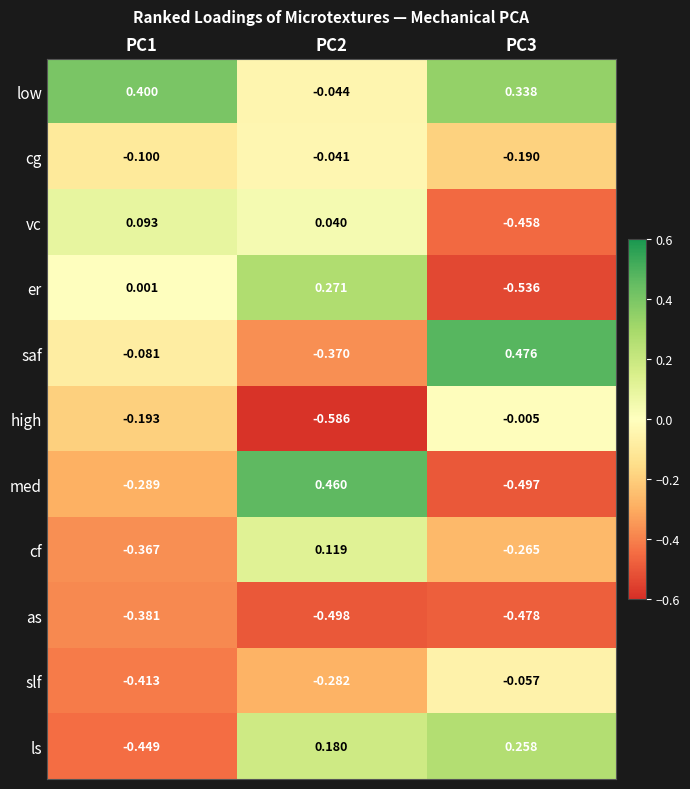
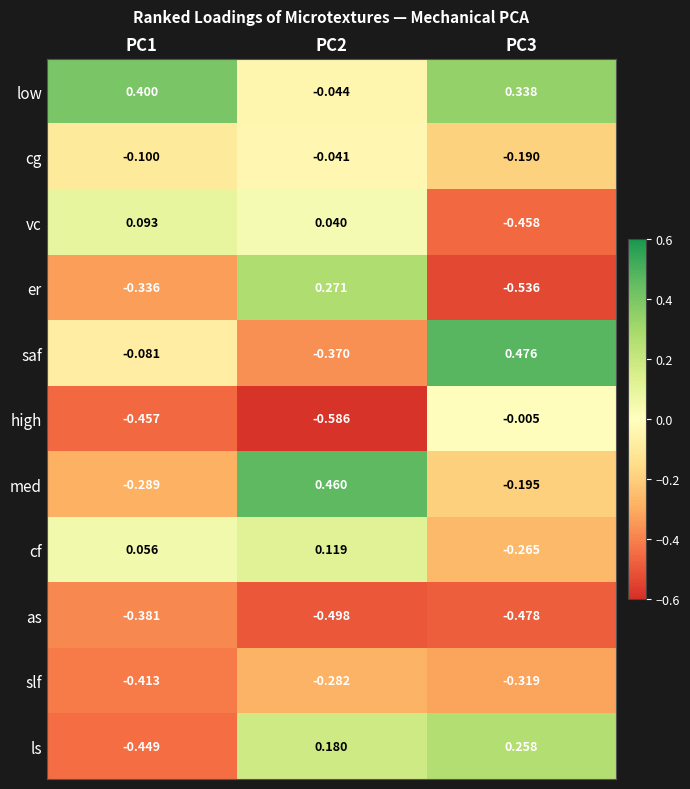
er, PC1: 0.001 -> -0.336
high, PC1: -0.193 -> -0.457
med, PC3: -0.497 -> -0.195
cf, PC1: -0.367 -> 0.056
slf, PC3: -0.057 -> -0.319
